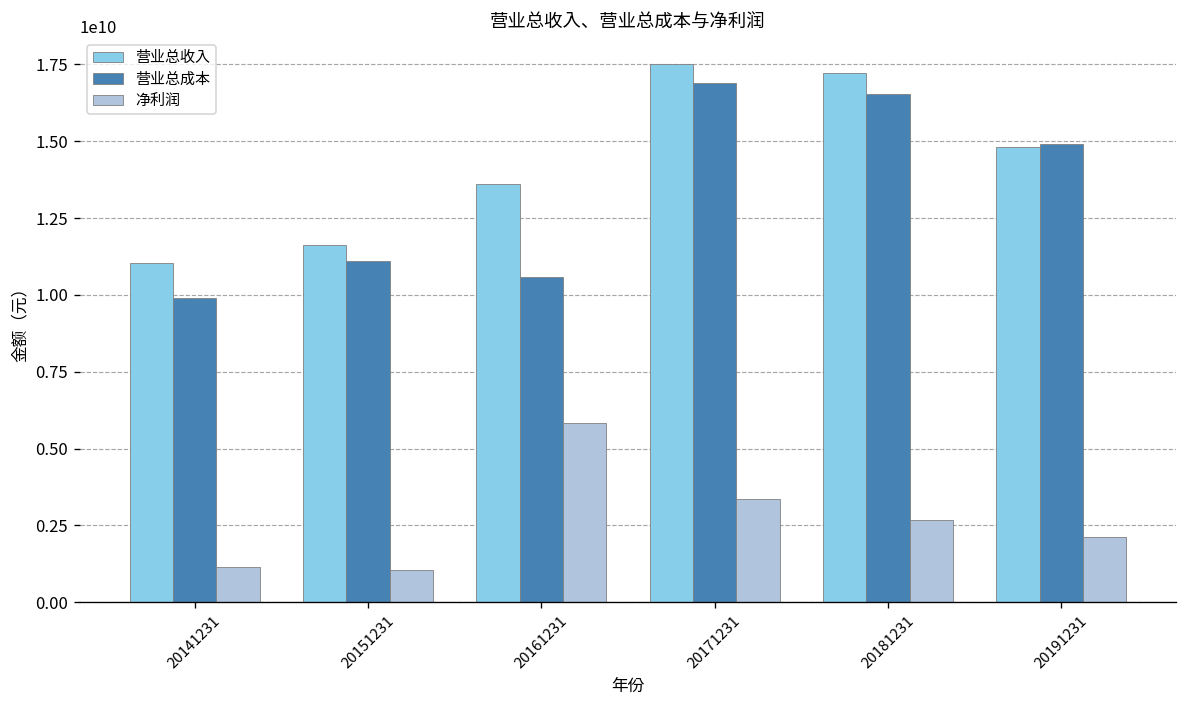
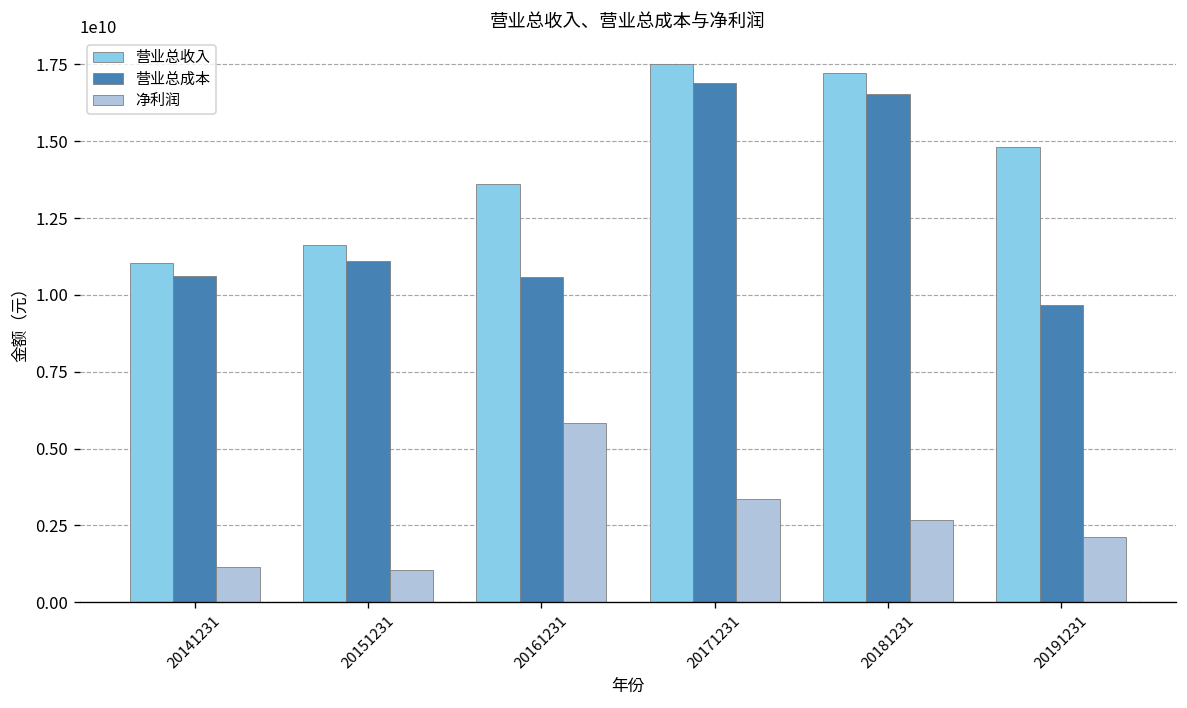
营业总成本, 20141231: 9900000000 -> 10600000000
营业总成本, 20191231: 14900000000 -> 9700000000
